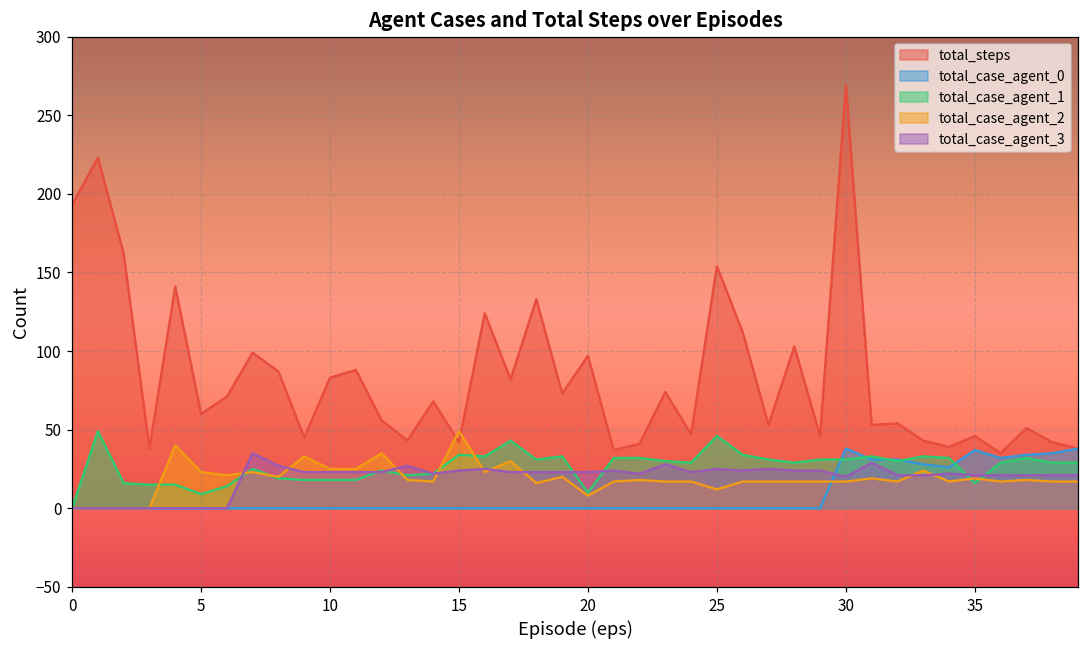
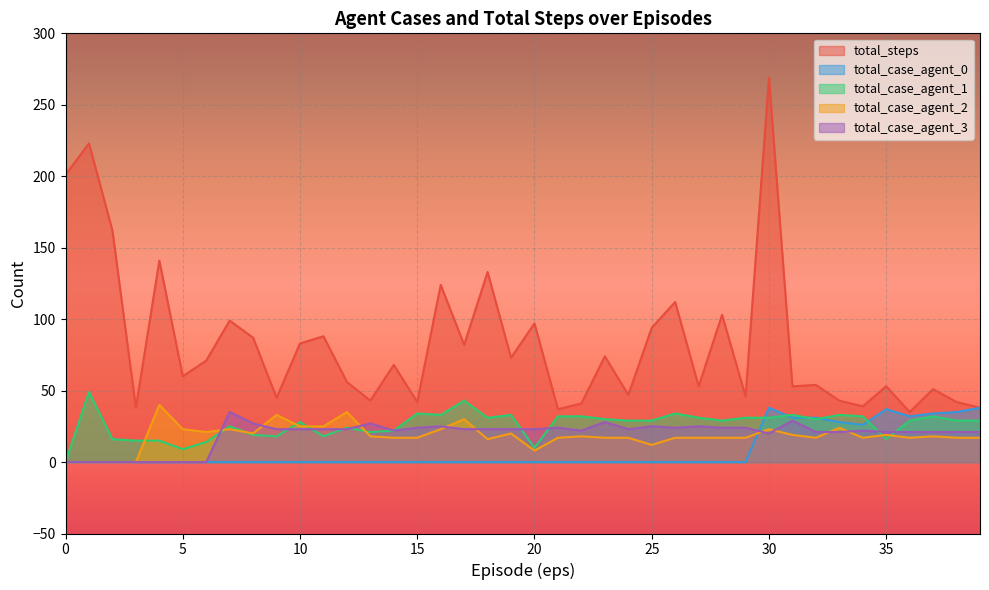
total_steps, 0: 193 -> 201
total_case_agent_1, 10: 18 -> 28
total_case_agent_2, 15: 49 -> 17
total_steps, 25: 154 -> 94
total_case_agent_1, 25: 46 -> 29
total_case_agent_2, 30: 17 -> 23
total_steps, 35: 46 -> 53
